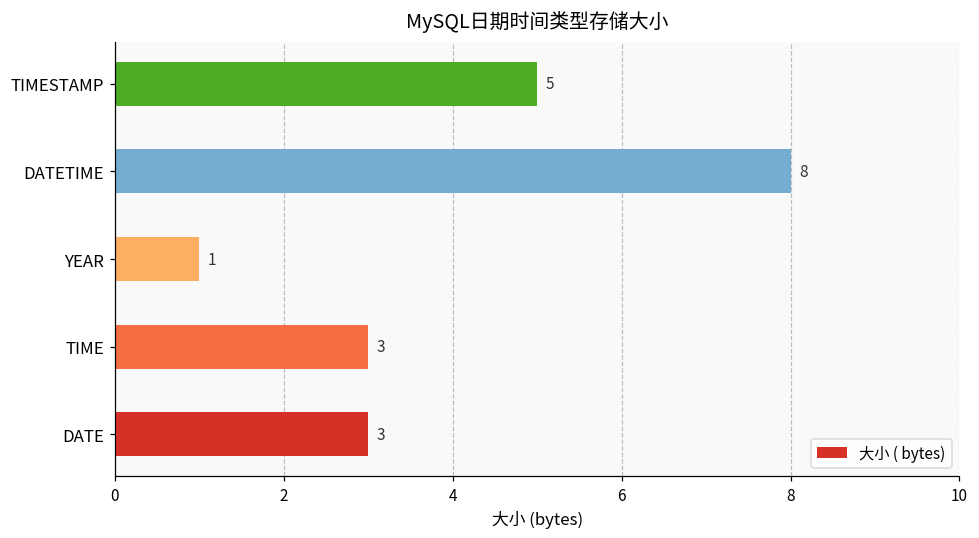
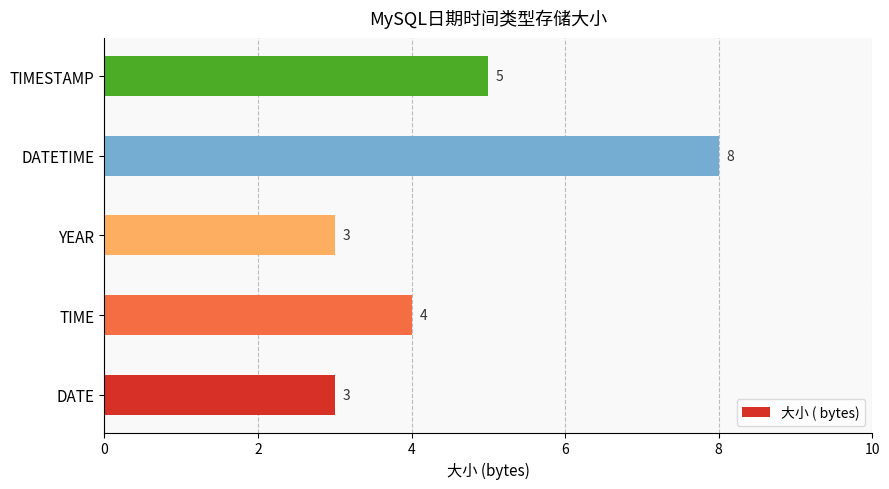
YEAR: 1 -> 3
TIME: 3 -> 4
